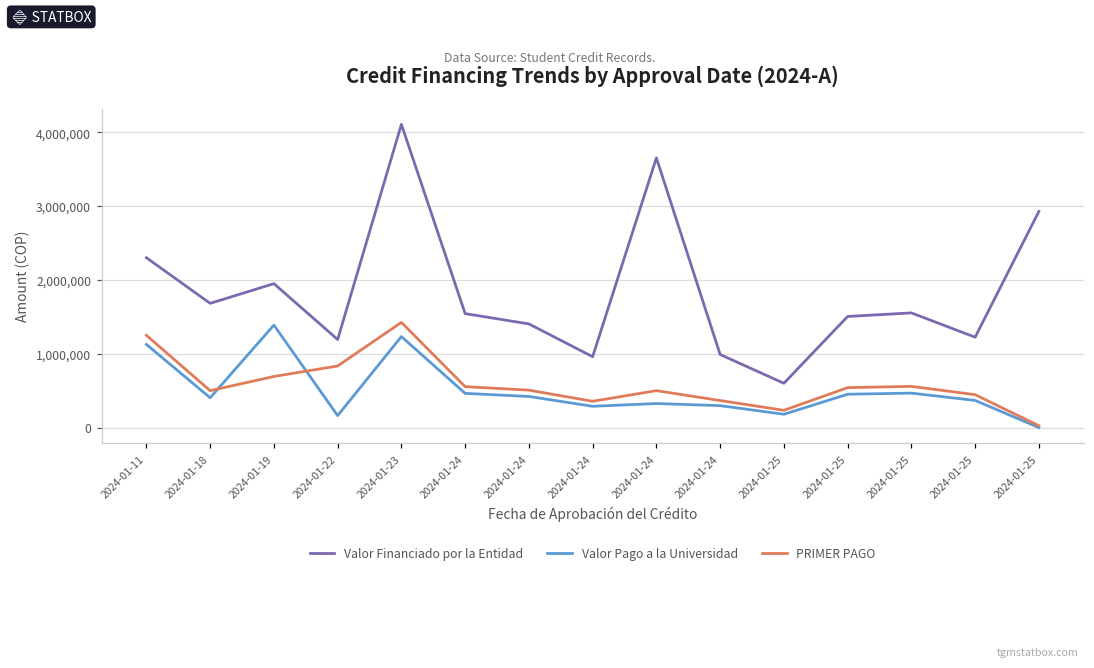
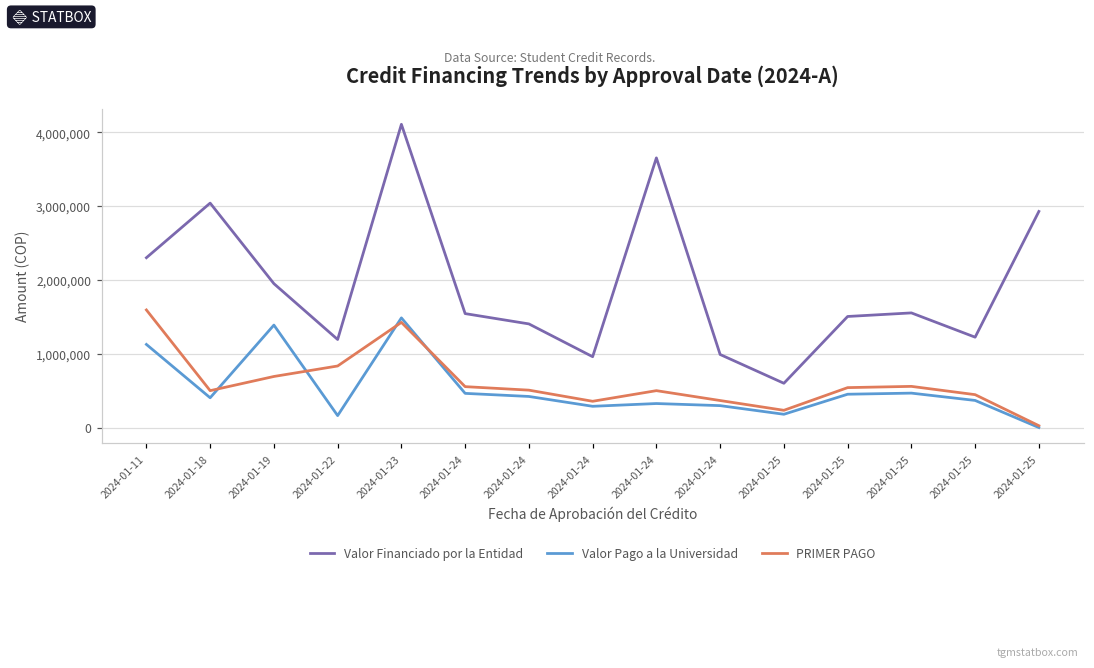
PRIMER PAGO, 2024-01-11: 1,300,000 -> 1,600,000
Valor Financiado por la Entidad, 2024-01-18: 1,700,000 -> 3,000,000
Valor Pago a la Universidad, 2024-01-23: 1,200,000 -> 1,500,000
